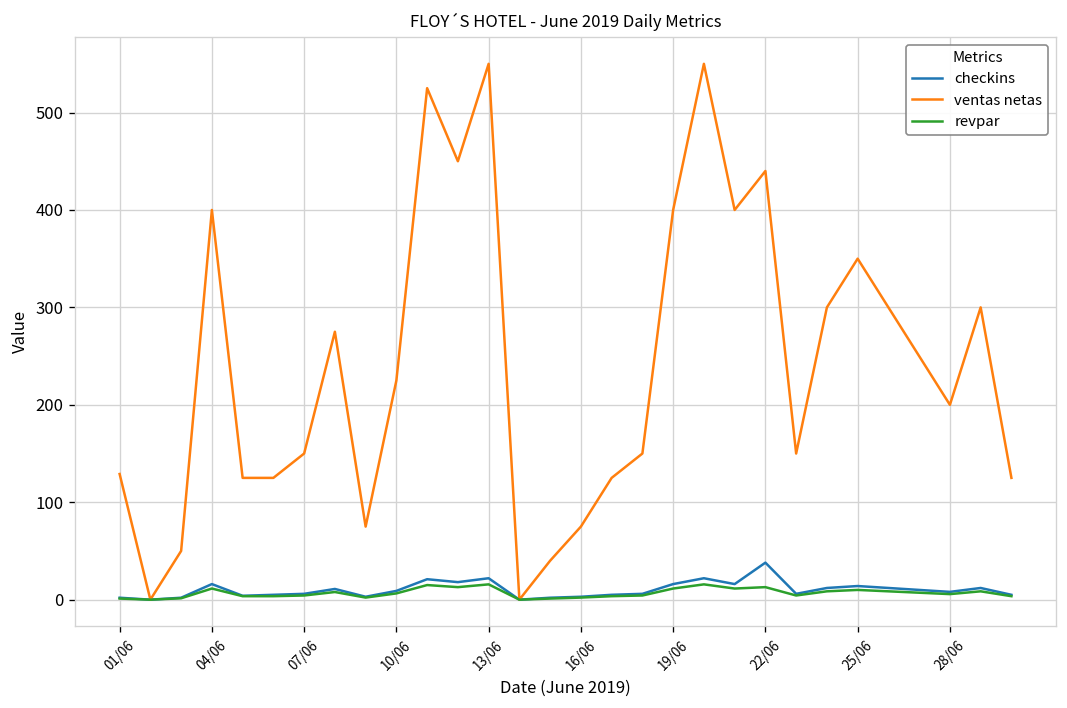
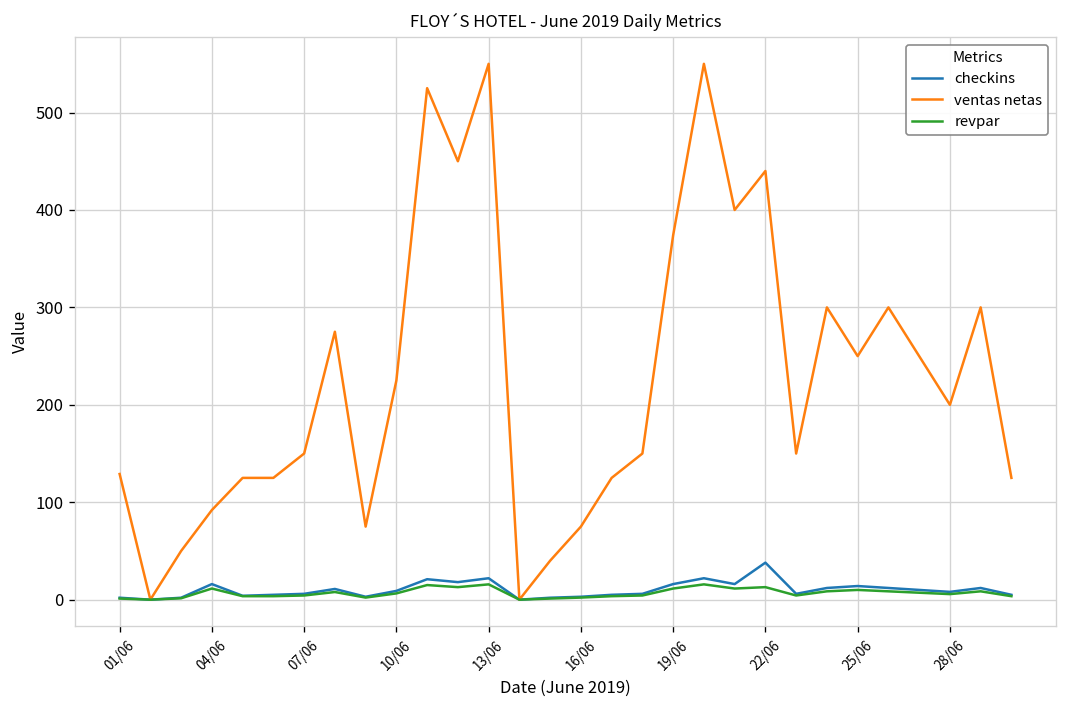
ventas netas, 04/06: 400 -> 90
ventas netas, 19/06: 400 -> 370
ventas netas, 25/06: 350 -> 250
